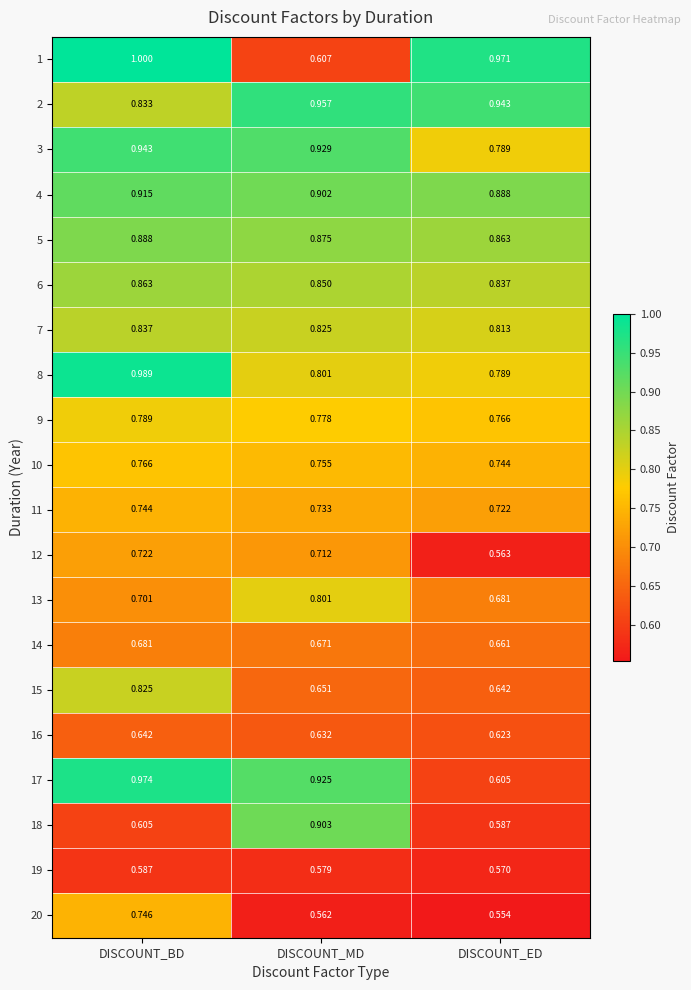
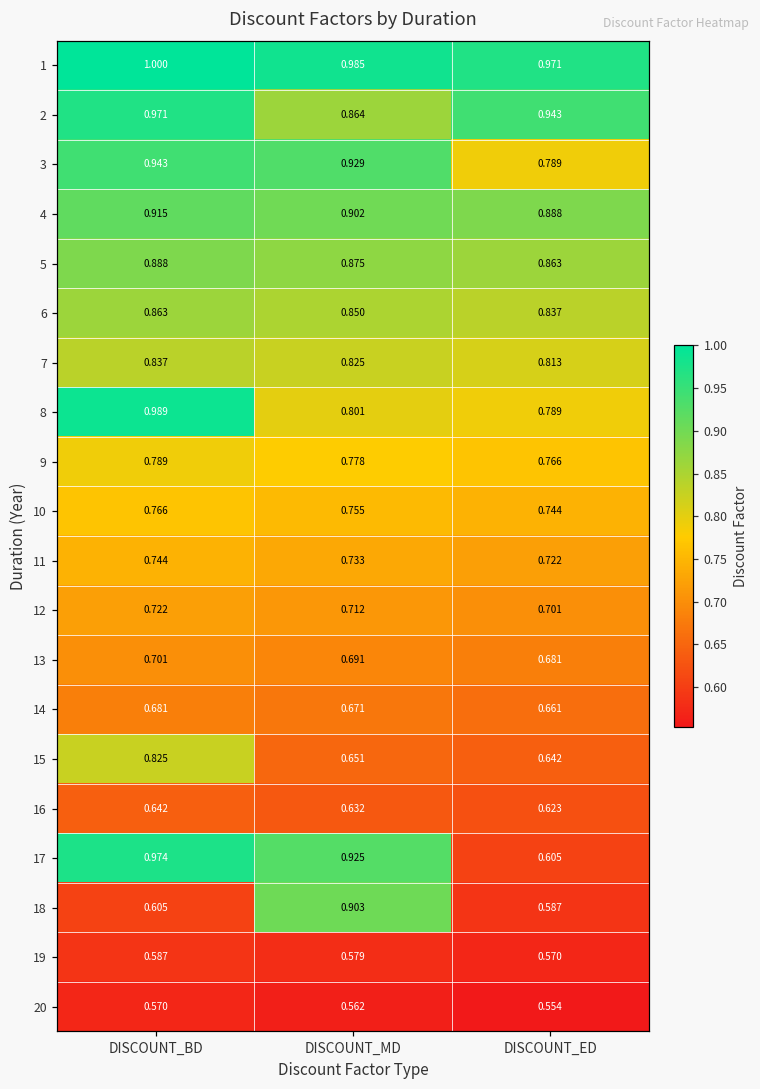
1, DISCOUNT_MD: 0.607 -> 0.985
2, DISCOUNT_BD: 0.833 -> 0.971
2, DISCOUNT_MD: 0.957 -> 0.864
12, DISCOUNT_ED: 0.563 -> 0.701
13, DISCOUNT_MD: 0.801 -> 0.691
20, DISCOUNT_BD: 0.746 -> 0.570
